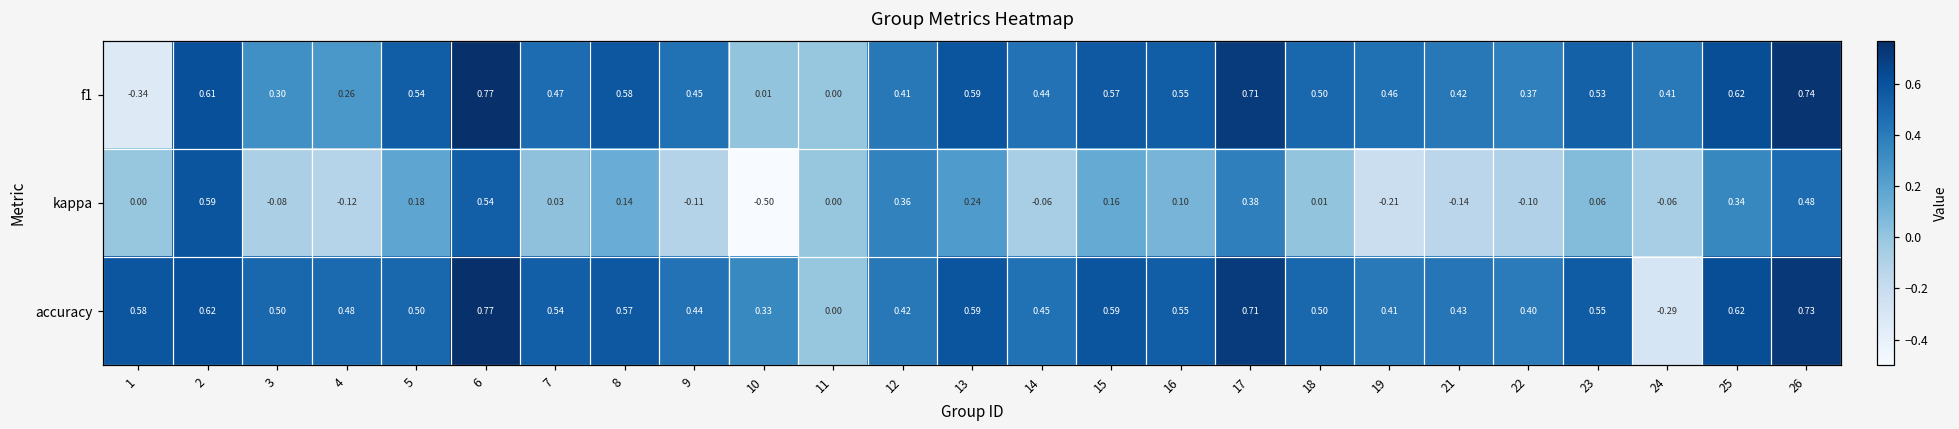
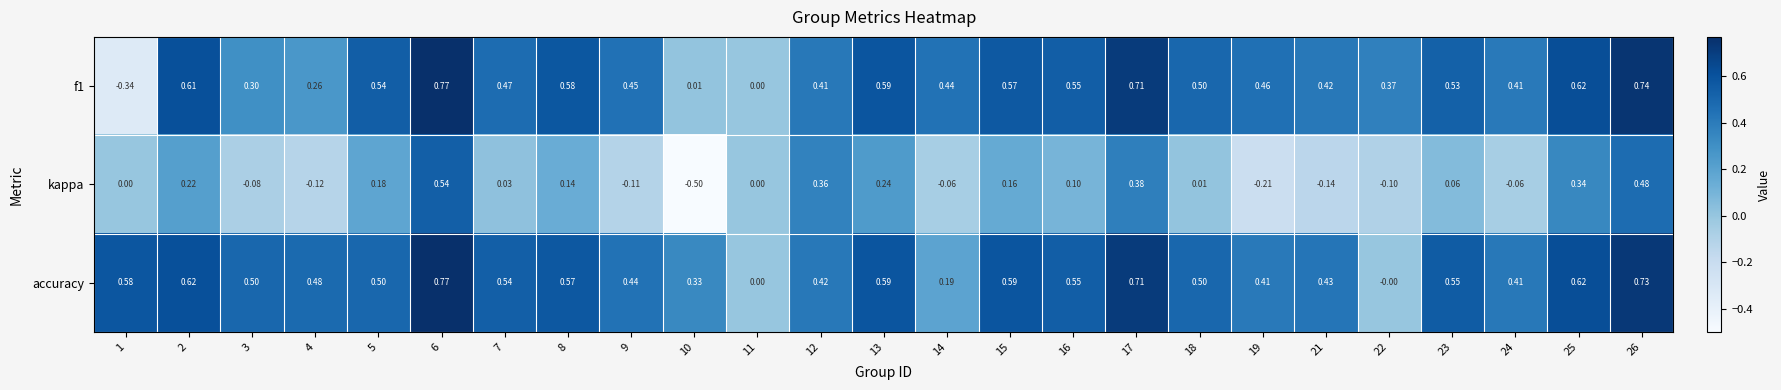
kappa, 2: 0.59 -> 0.22
accuracy, 14: 0.45 -> 0.19
accuracy, 22: 0.40 -> -0.00
accuracy, 24: -0.29 -> 0.41
